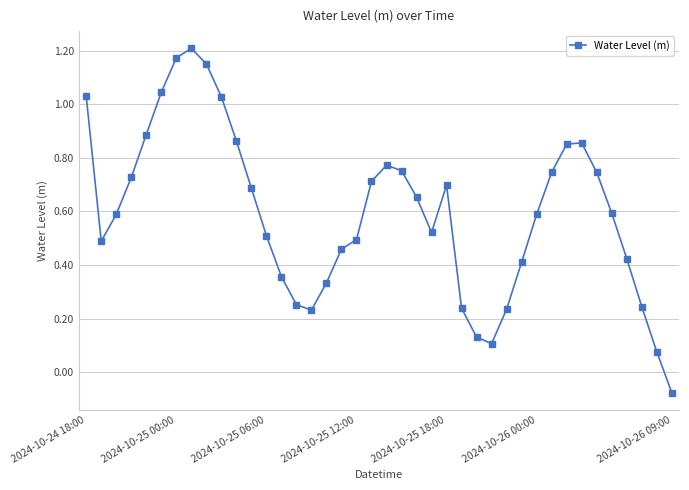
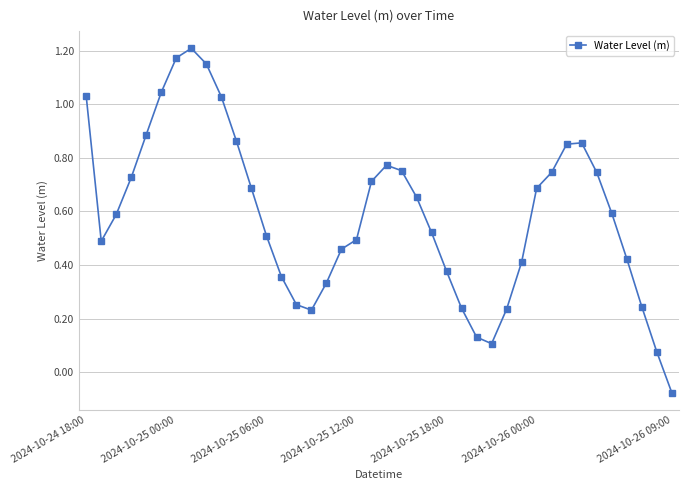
2024-10-25 18:00: 0.70 -> 0.38
2024-10-26 00:00: 0.59 -> 0.69
